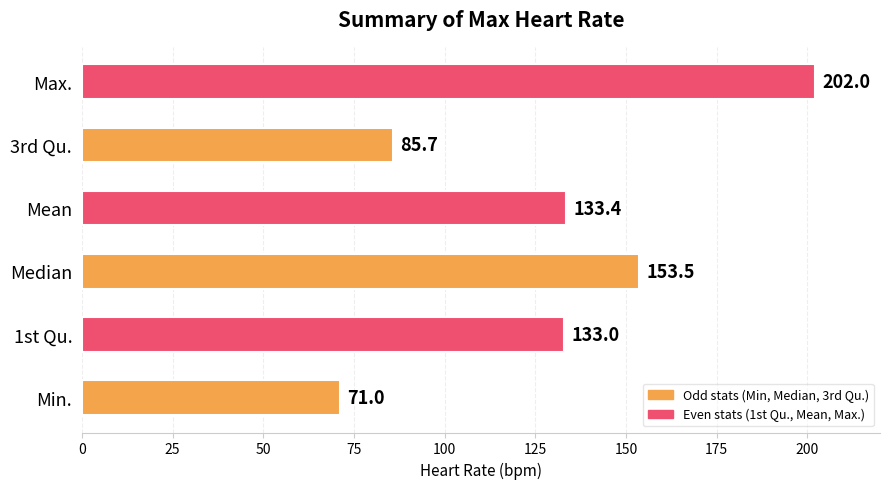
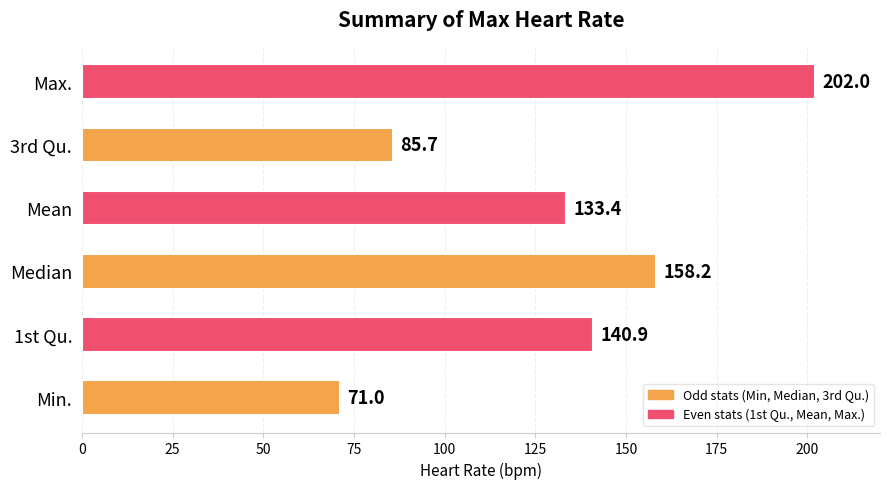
Median: 153.5 -> 158.2
1st Qu.: 133.0 -> 140.9
